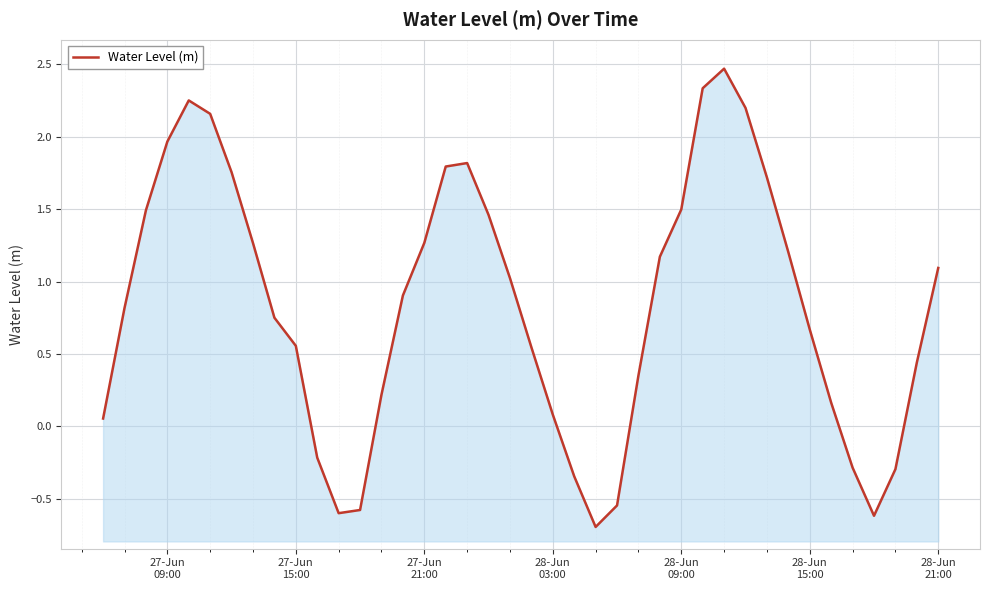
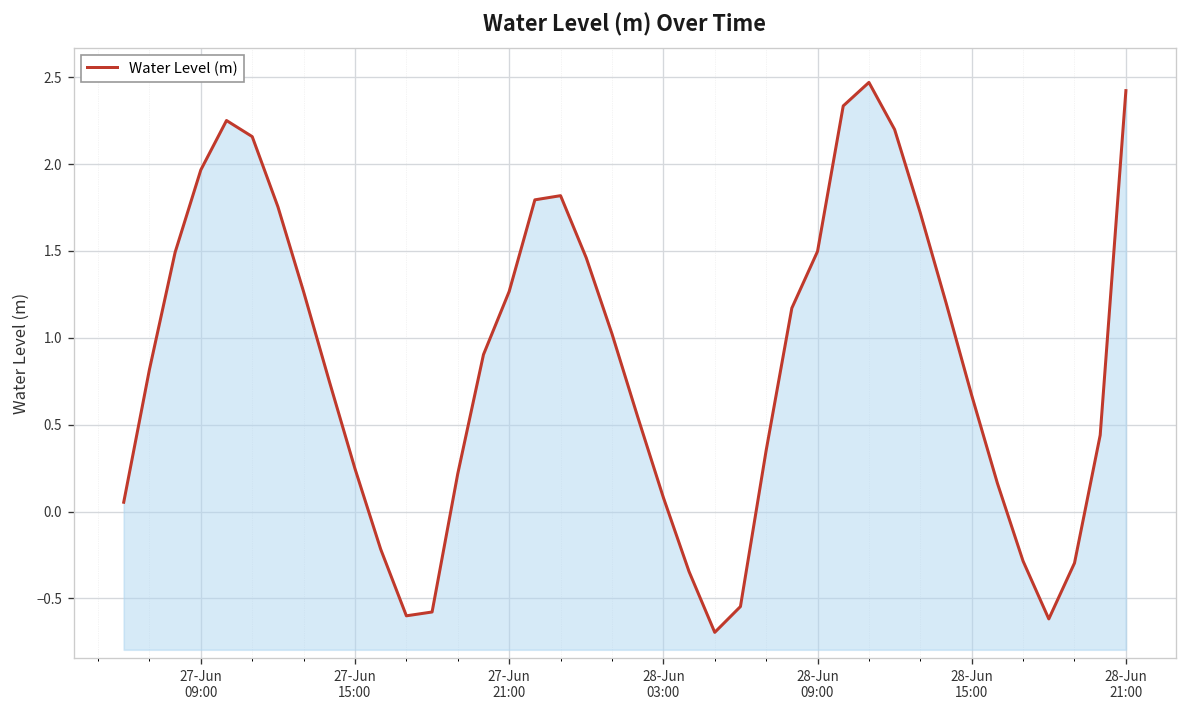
27-Jun 15:00: 0.56 -> 0.25
28-Jun 21:00: 1.09 -> 2.42
